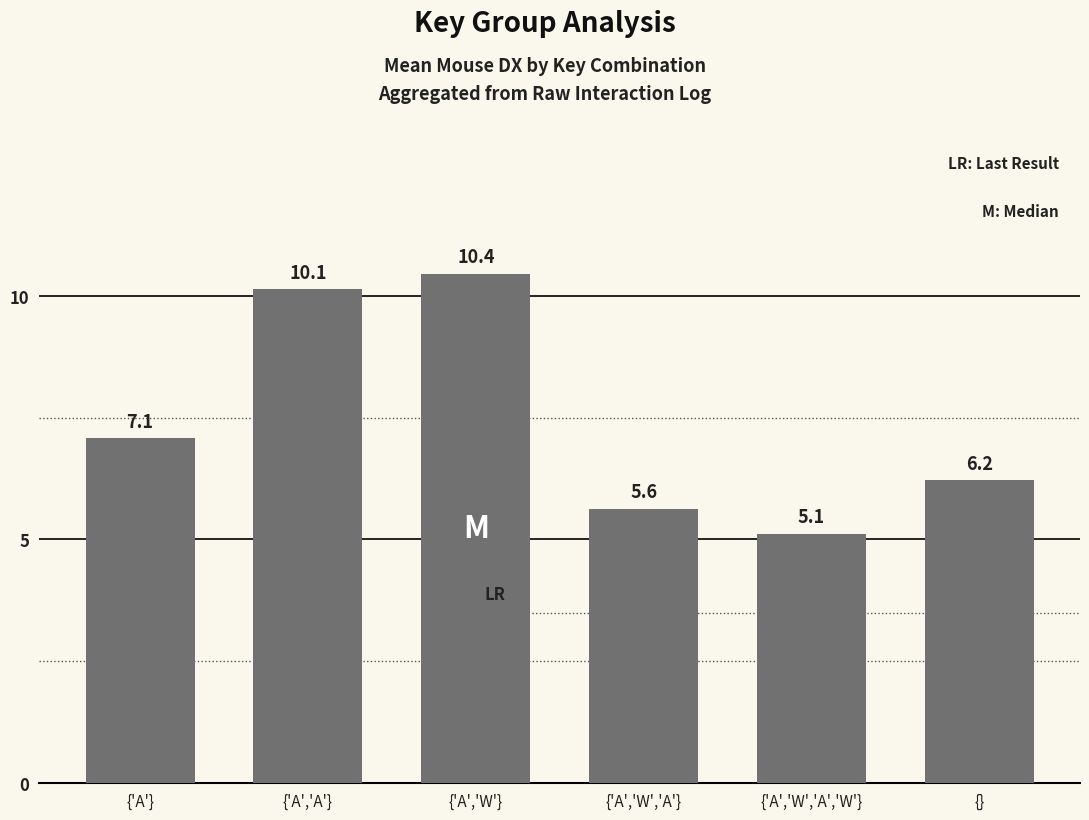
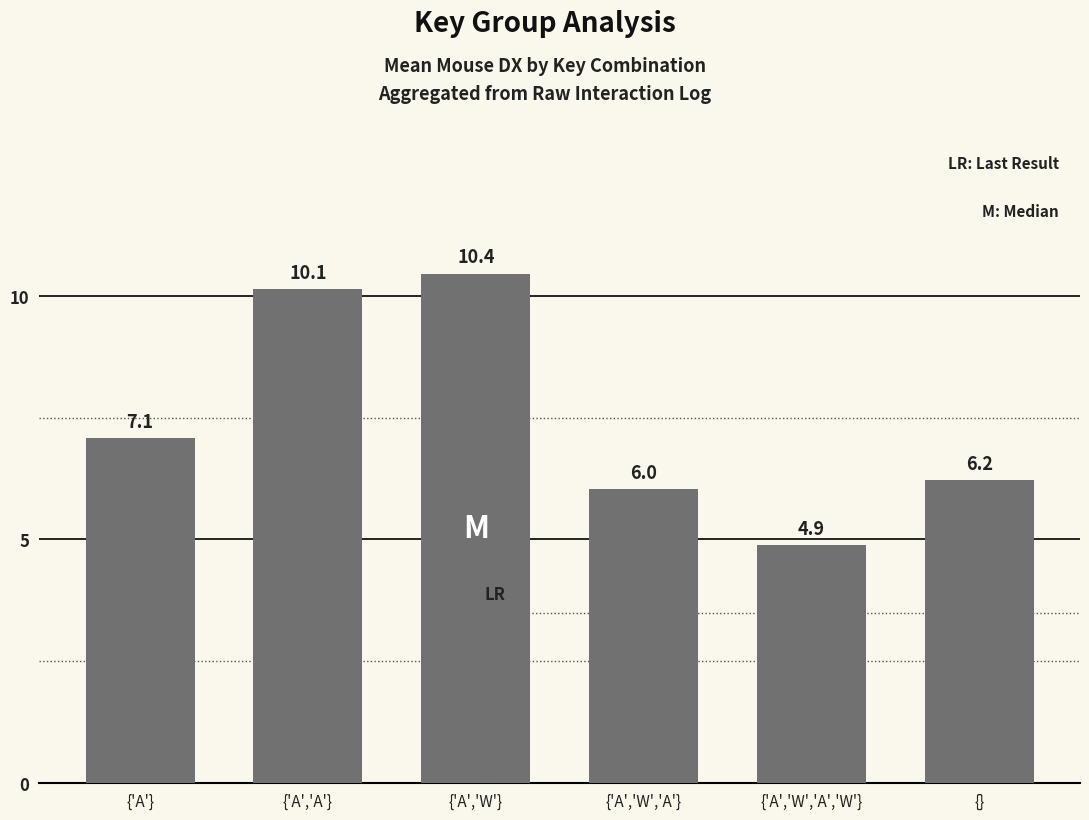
{'A','W','A'}: 5.6 -> 6.0
{'A','W','A','W'}: 5.1 -> 4.9
